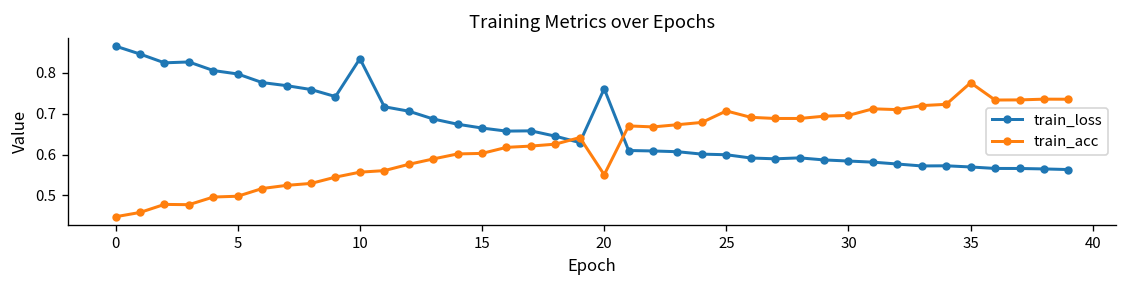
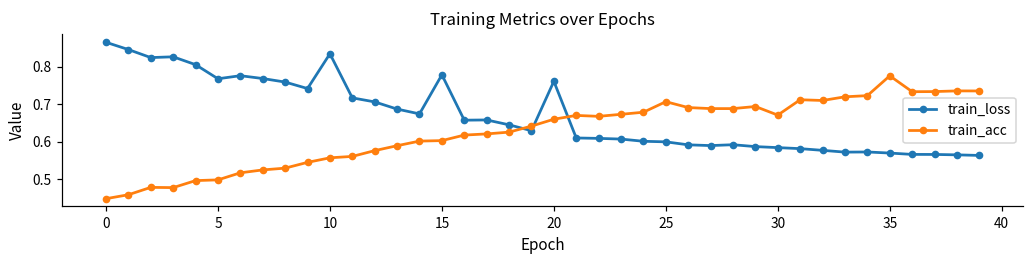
train_loss, 5: 0.80 -> 0.77
train_loss, 15: 0.66 -> 0.78
train_acc, 20: 0.55 -> 0.66
train_acc, 30: 0.70 -> 0.67
